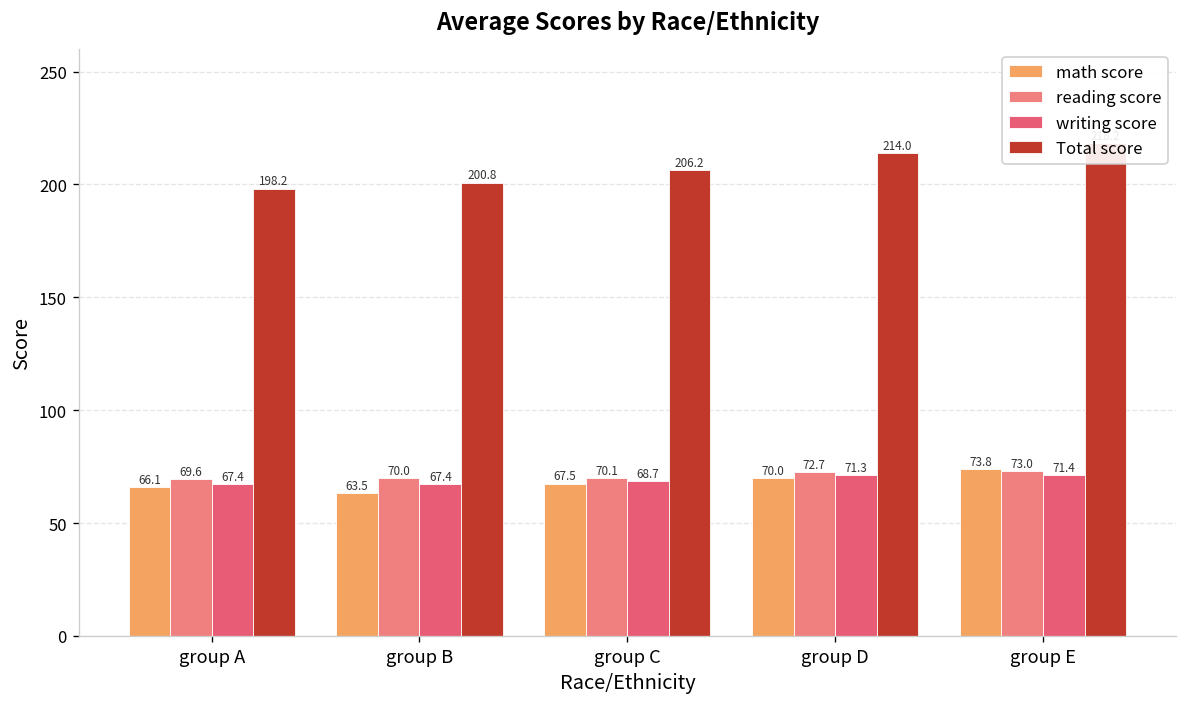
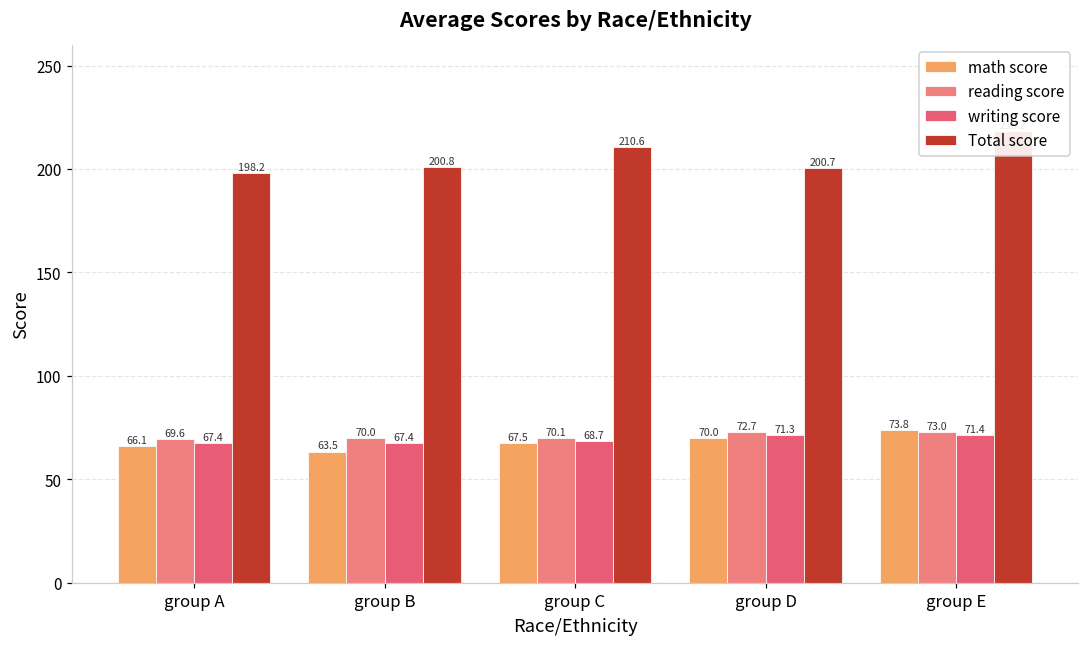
Total score, group C: 206.2 -> 210.6
Total score, group D: 214.0 -> 200.7
